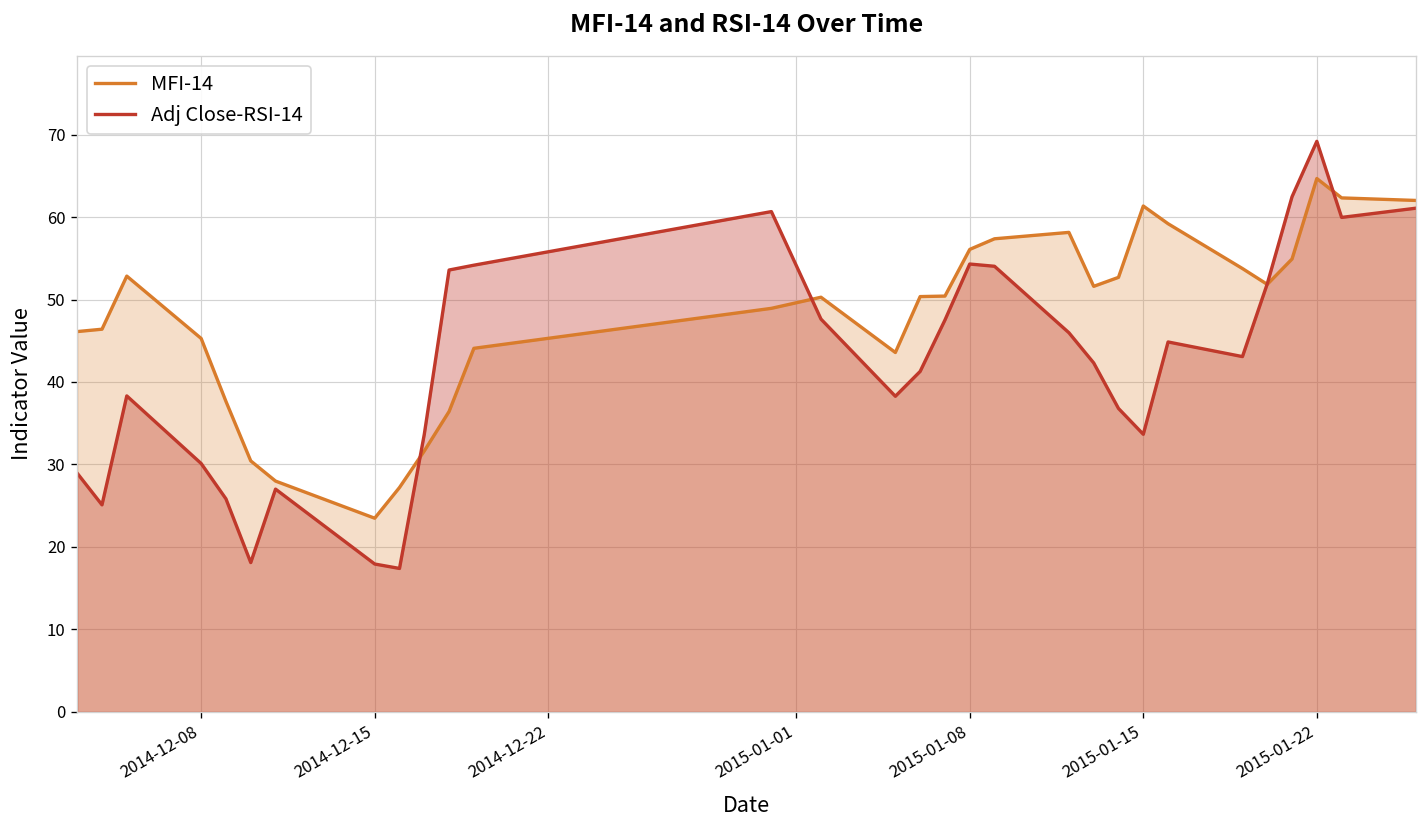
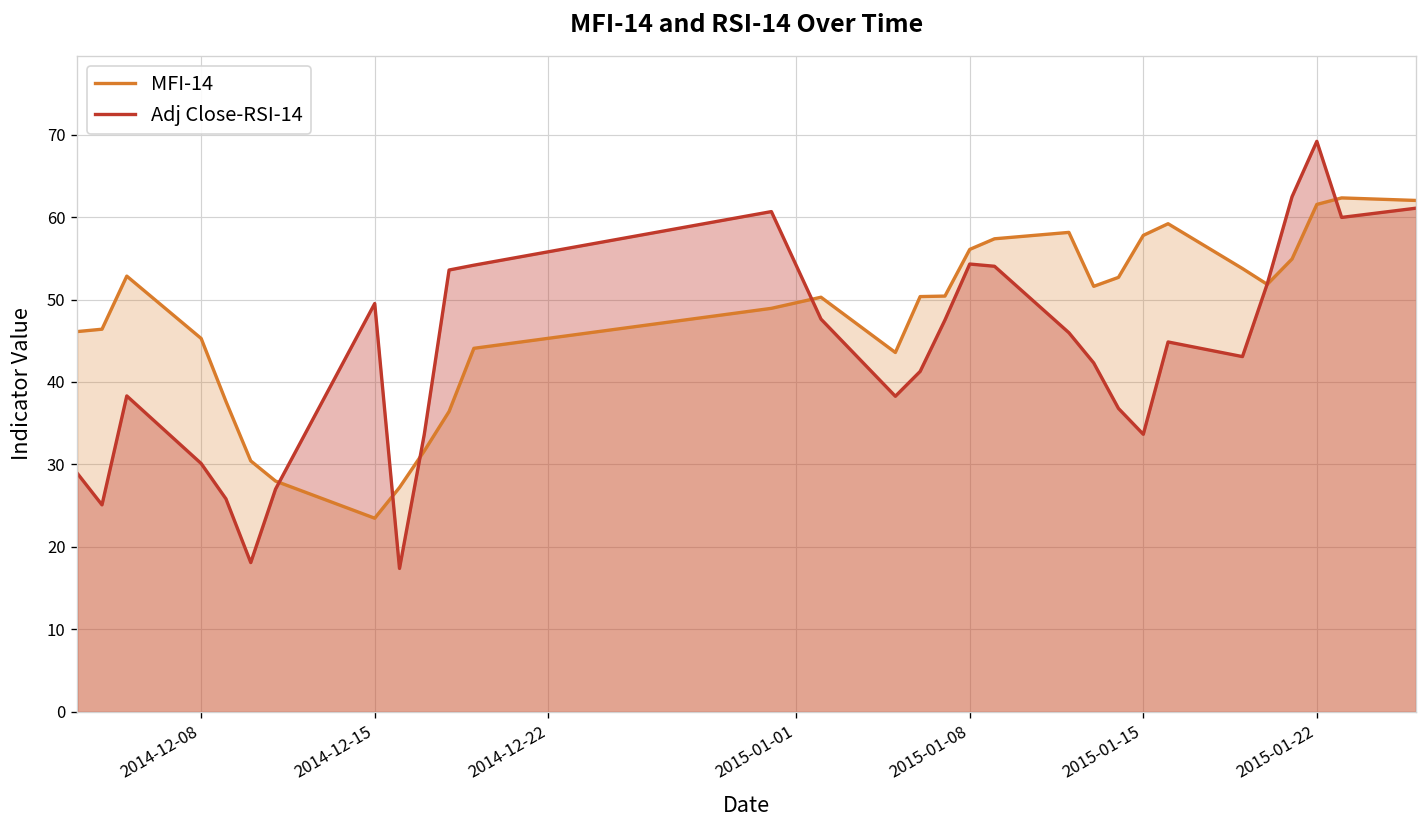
Adj Close-RSI-14, 2014-12-15: 18 -> 50
MFI-14, 2015-01-15: 61 -> 58
MFI-14, 2015-01-22: 65 -> 62
